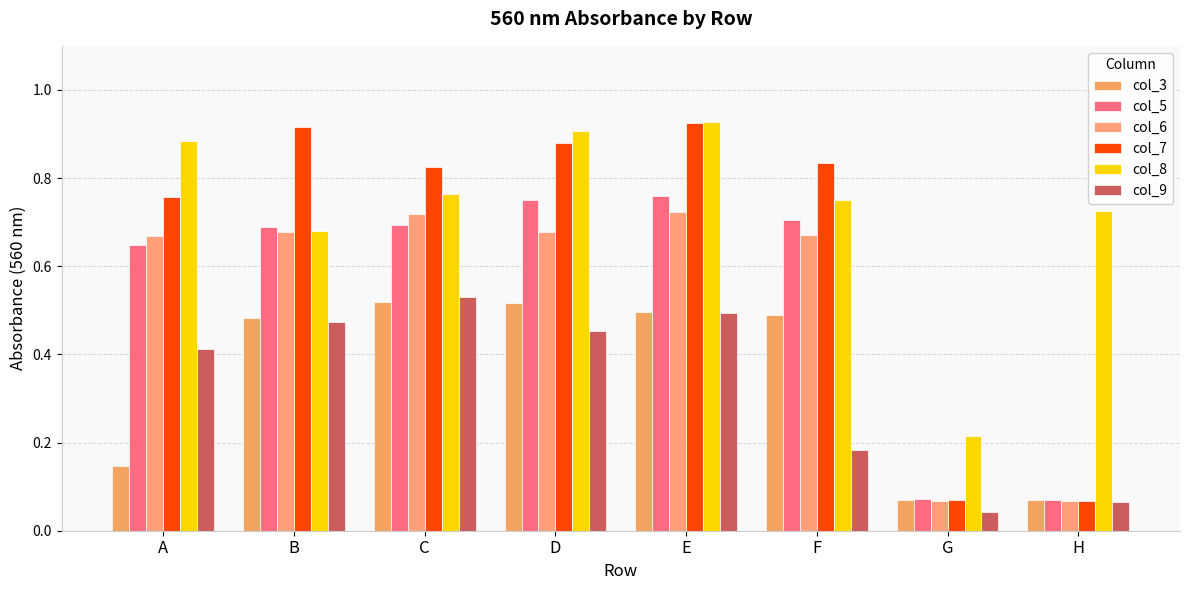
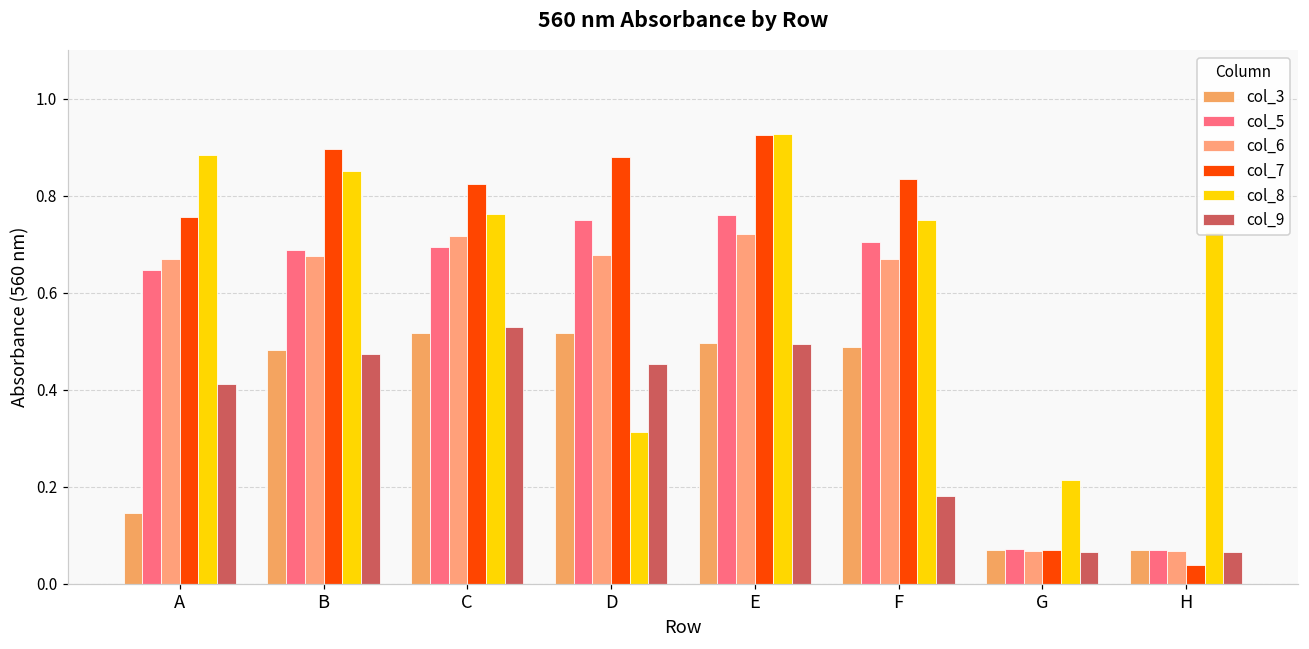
col_7, B: 0.92 -> 0.90
col_8, B: 0.68 -> 0.85
col_8, D: 0.91 -> 0.31
col_9, G: 0.04 -> 0.07
col_7, H: 0.07 -> 0.04
